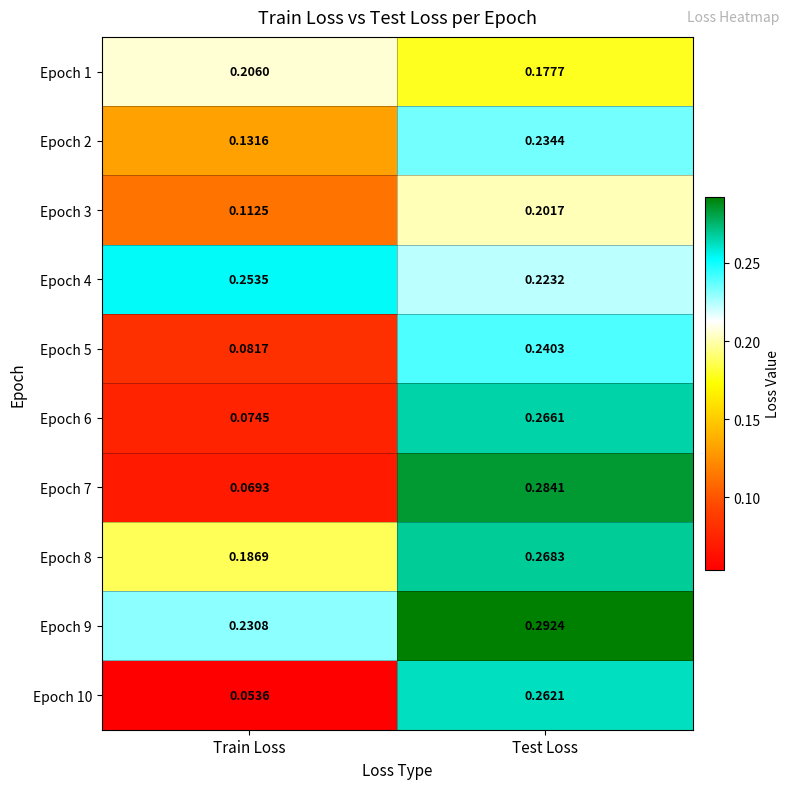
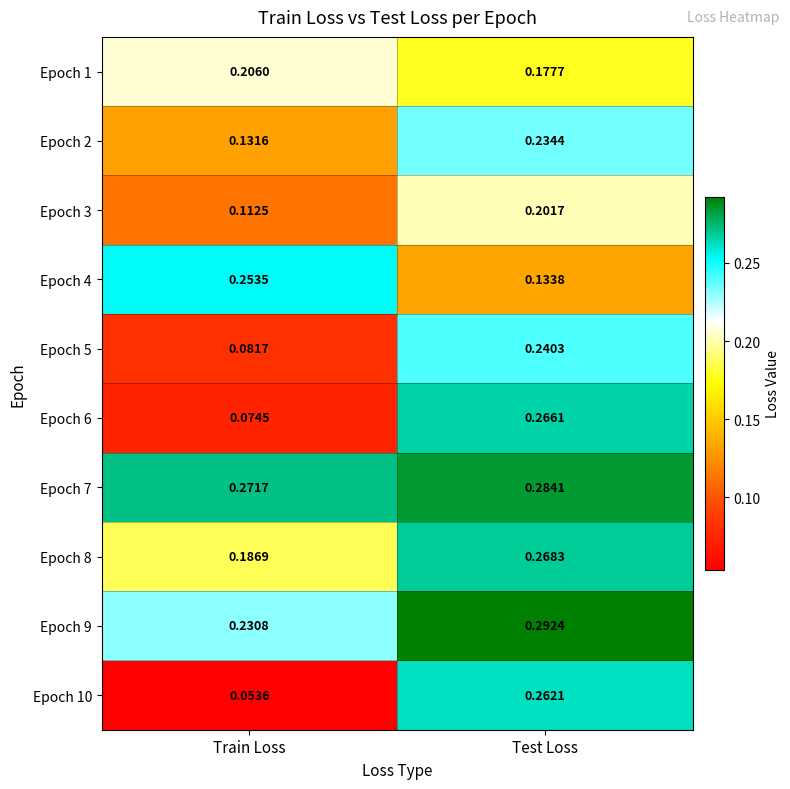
Epoch 4, Test Loss: 0.2232 -> 0.1338
Epoch 7, Train Loss: 0.0693 -> 0.2717
